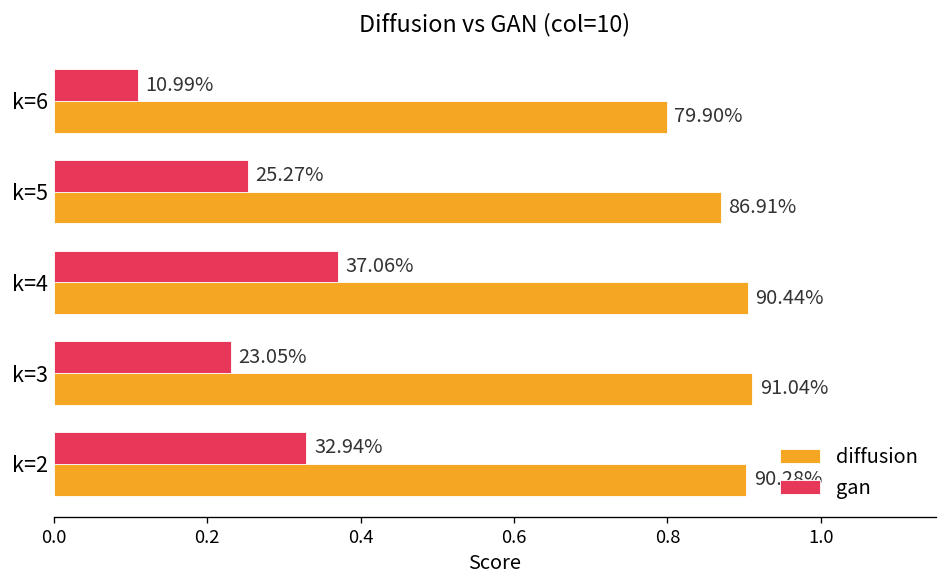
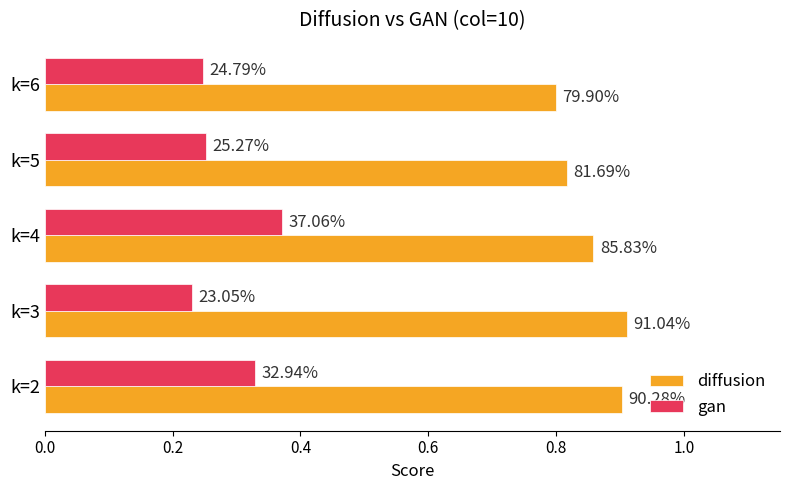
gan, k=6: 10.99% -> 24.79%
diffusion, k=5: 86.91% -> 81.69%
diffusion, k=4: 90.44% -> 85.83%
